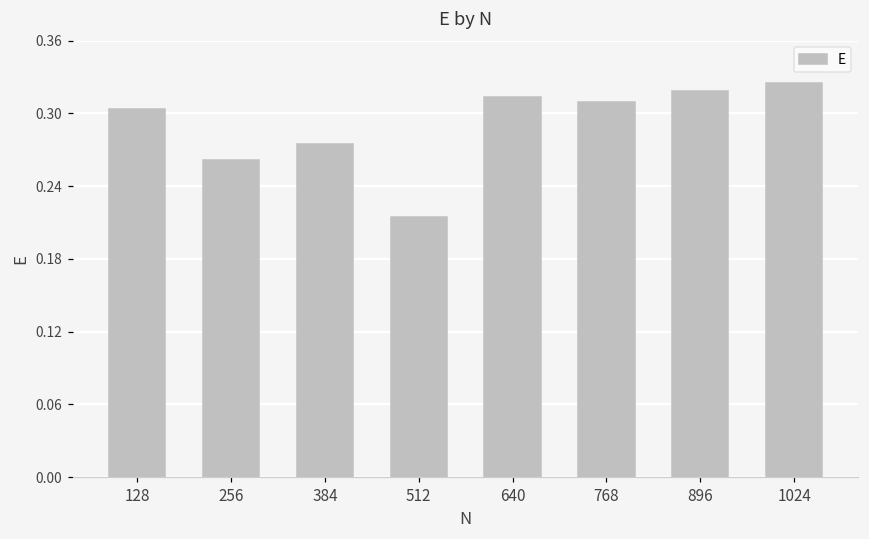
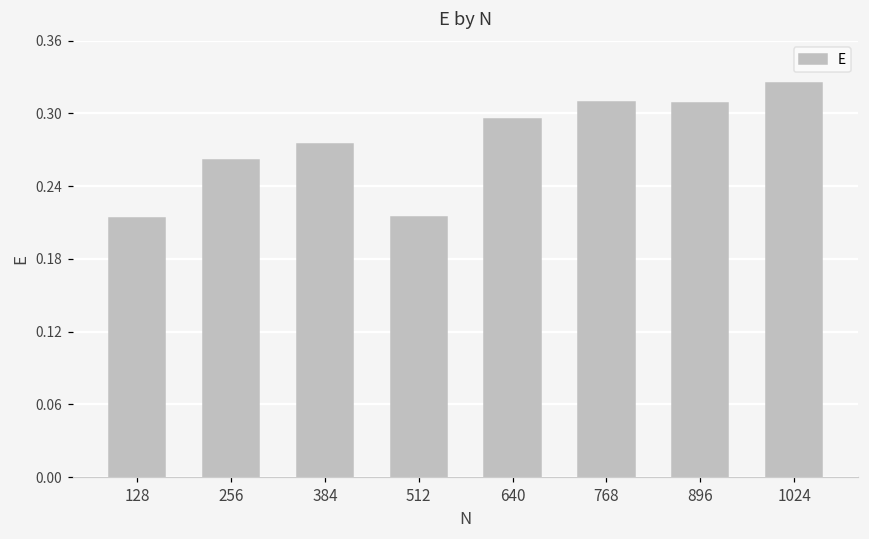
128: 0.304 -> 0.213
640: 0.314 -> 0.295
896: 0.318 -> 0.309
